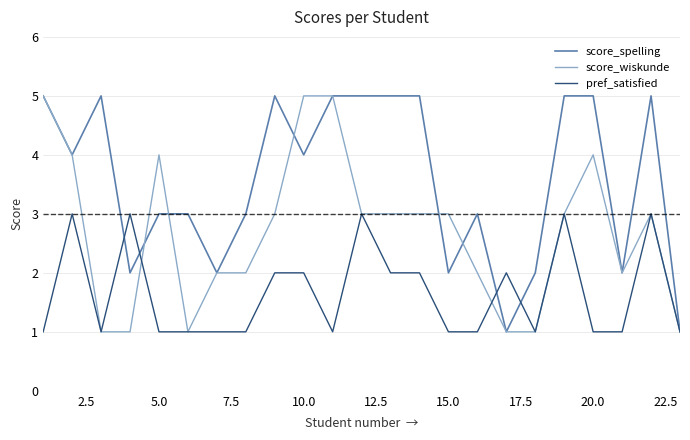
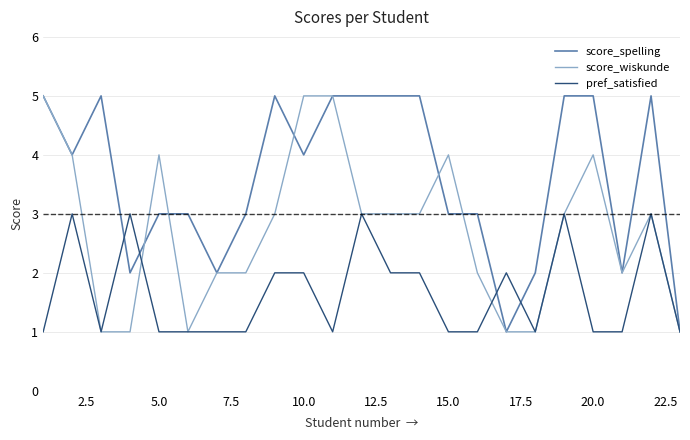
score_spelling, 15.0: 2 -> 3
score_wiskunde, 15.0: 3 -> 4
